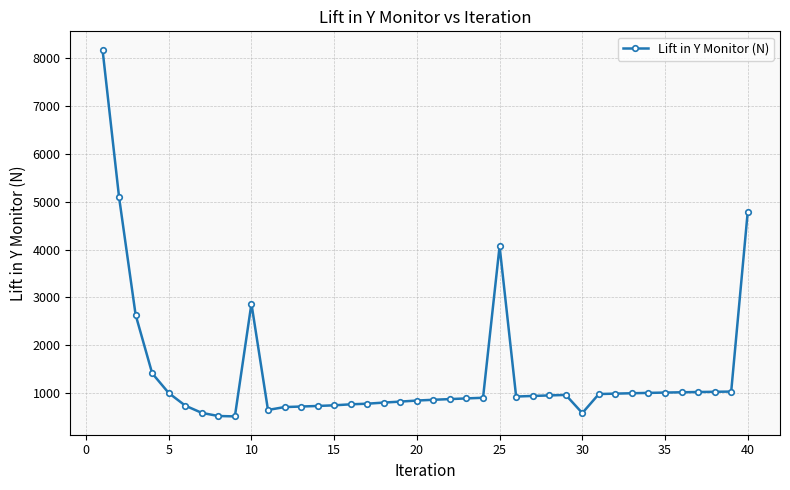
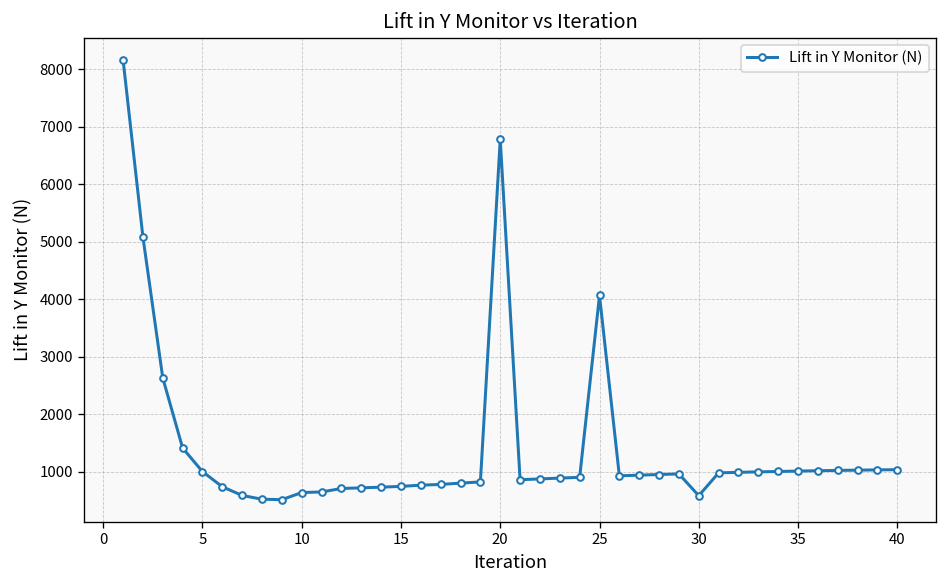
10: 2900 -> 600
20: 800 -> 6800
40: 4800 -> 1000
